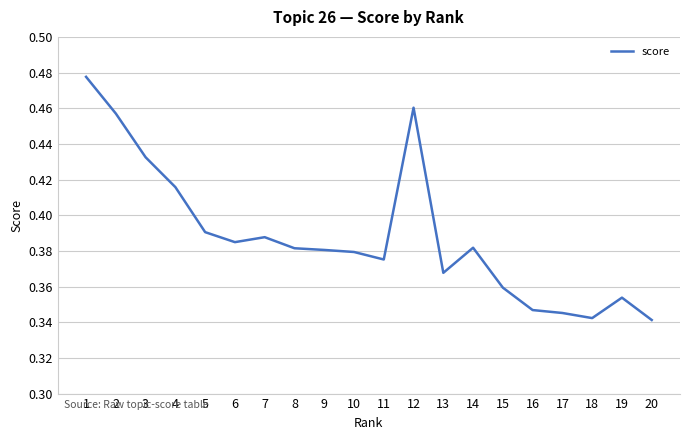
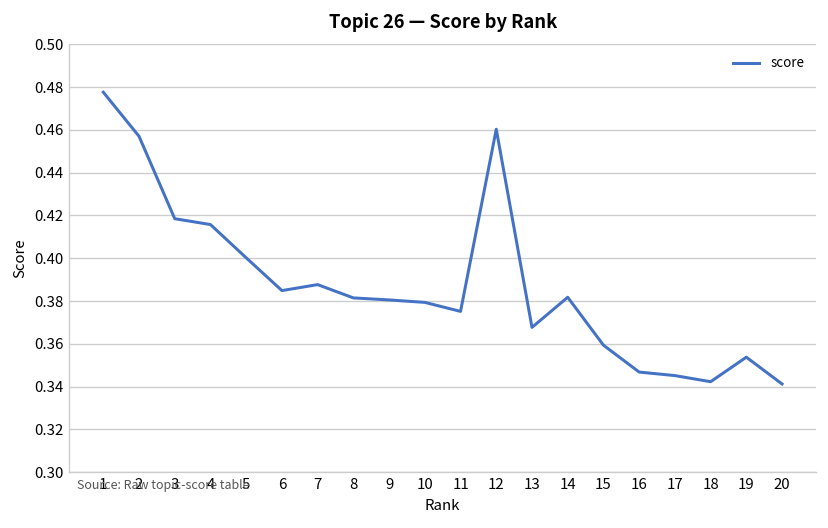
3: 0.433 -> 0.419
5: 0.391 -> 0.400
